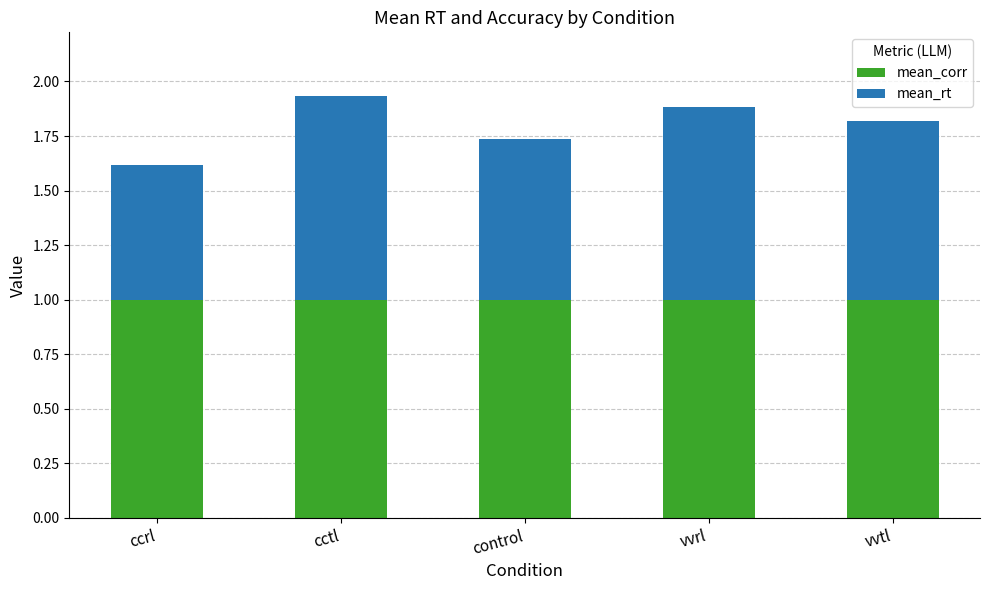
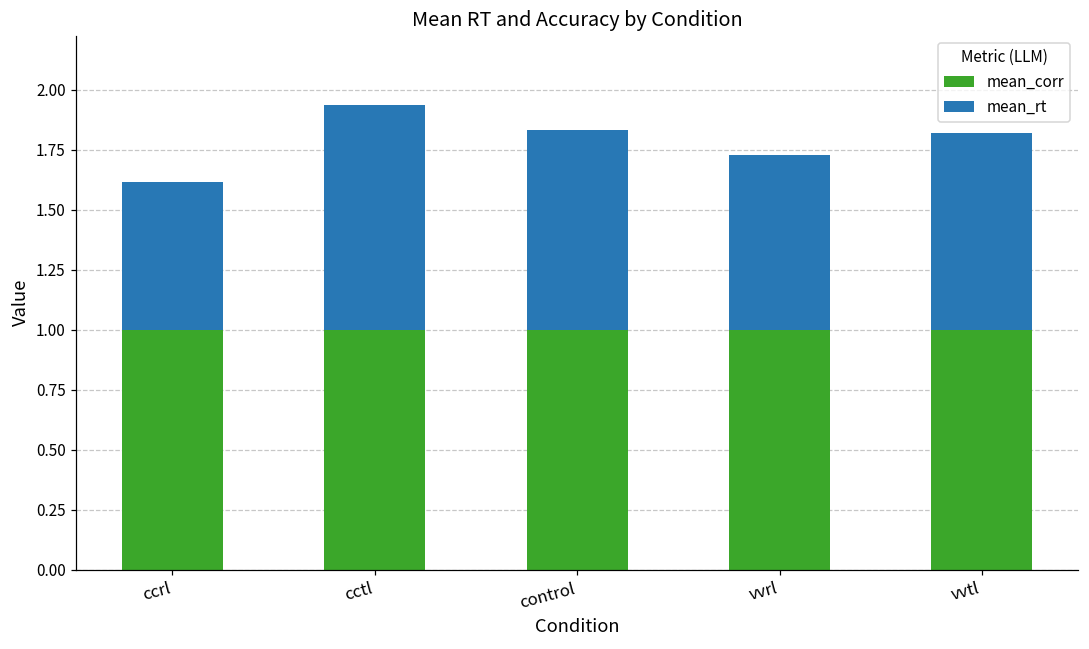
mean_rt, control: 0.74 -> 0.83
mean_rt, vvrl: 0.88 -> 0.73
